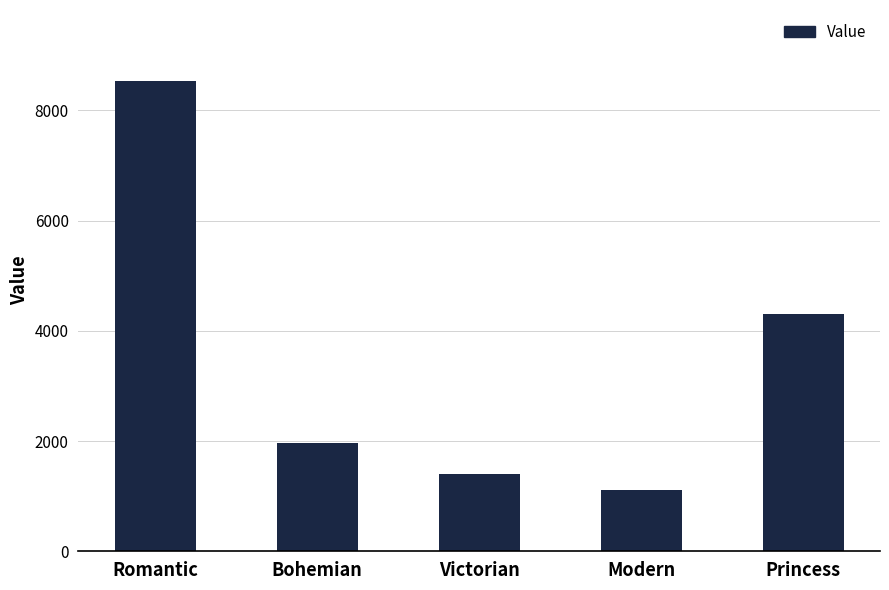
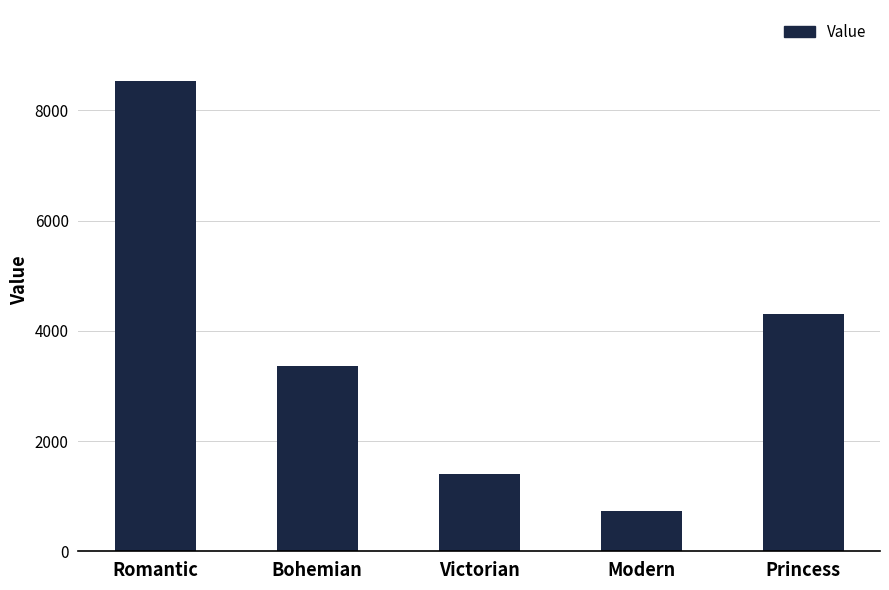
Bohemian: 2000 -> 3400
Modern: 1100 -> 700
